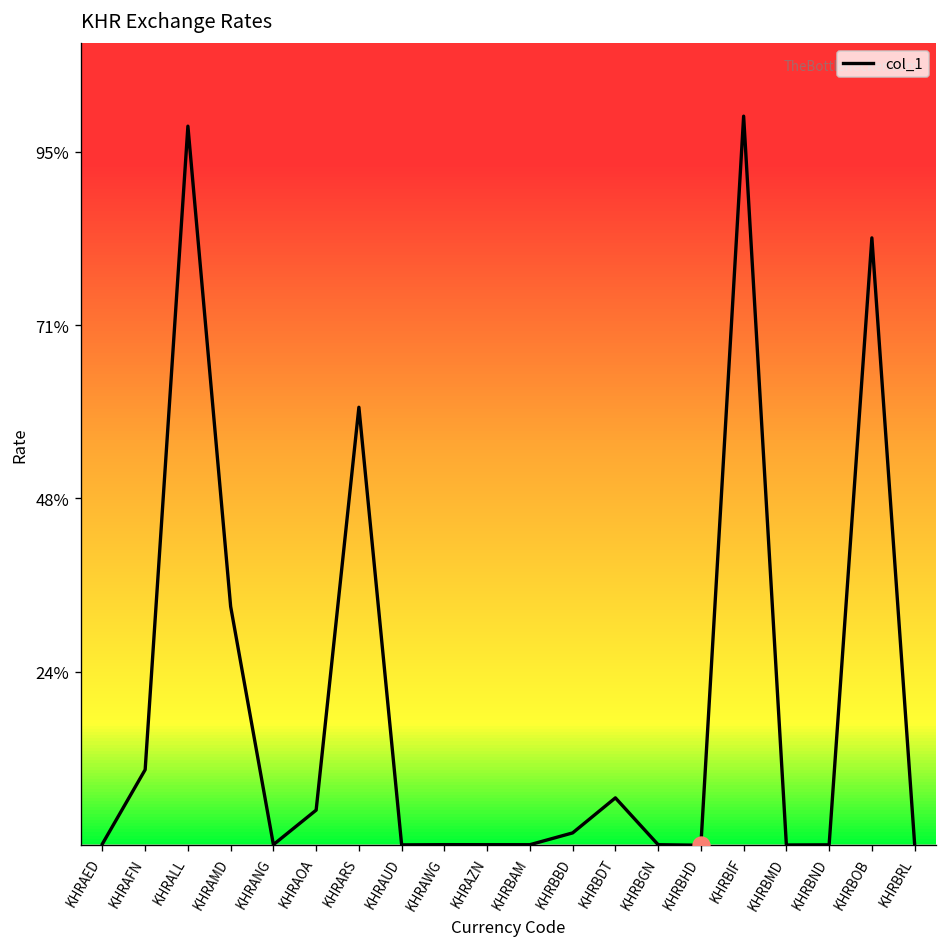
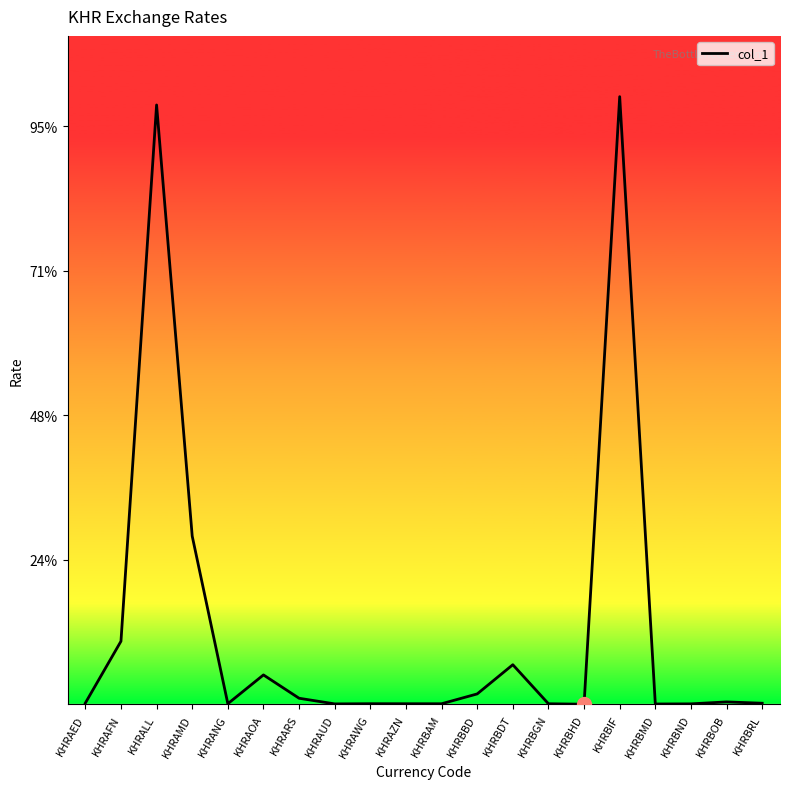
col_1, KHRAMD: 33% -> 28%
col_1, KHRARS: 60% -> 1%
col_1, KHRBOB: 83% -> 0%
